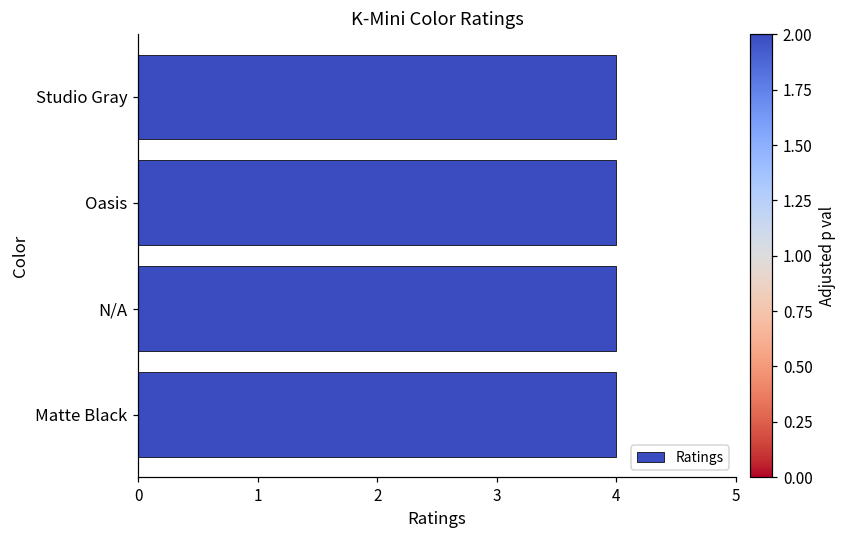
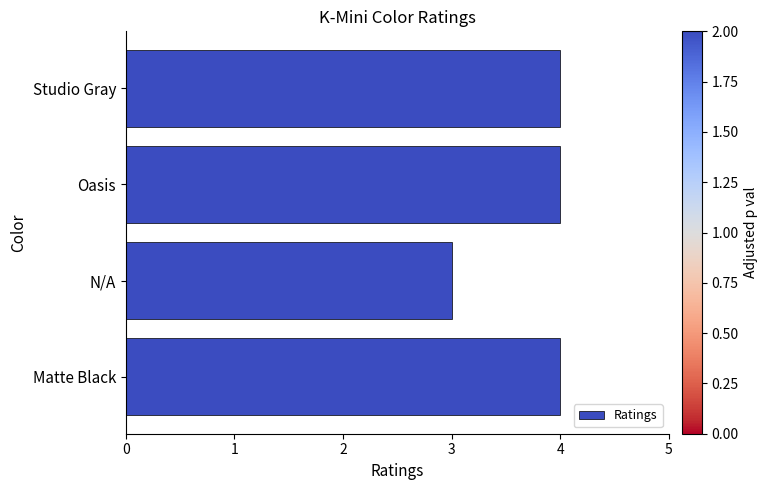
N/A: 4 -> 3
